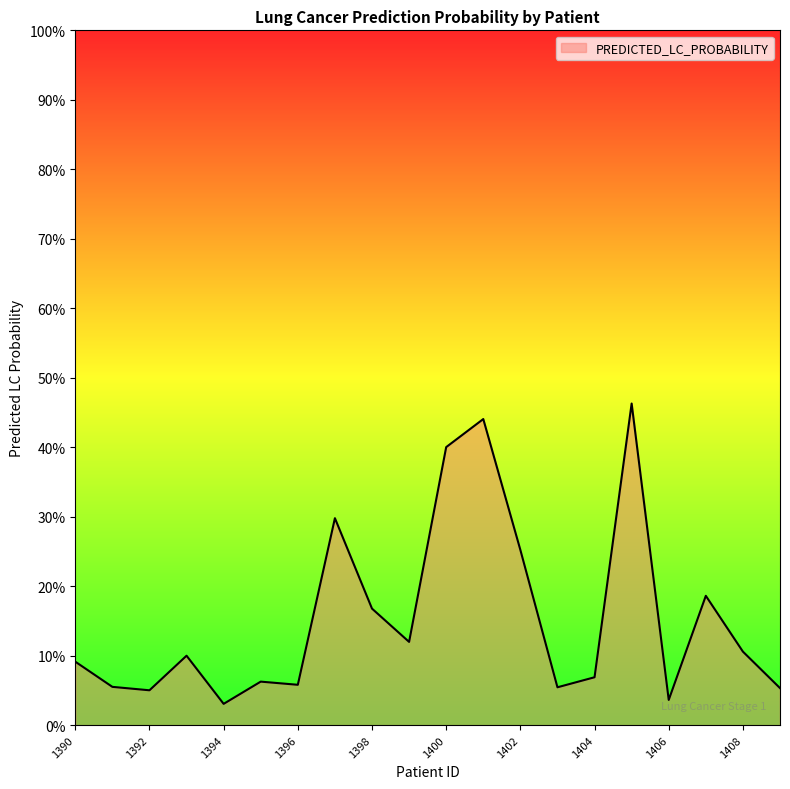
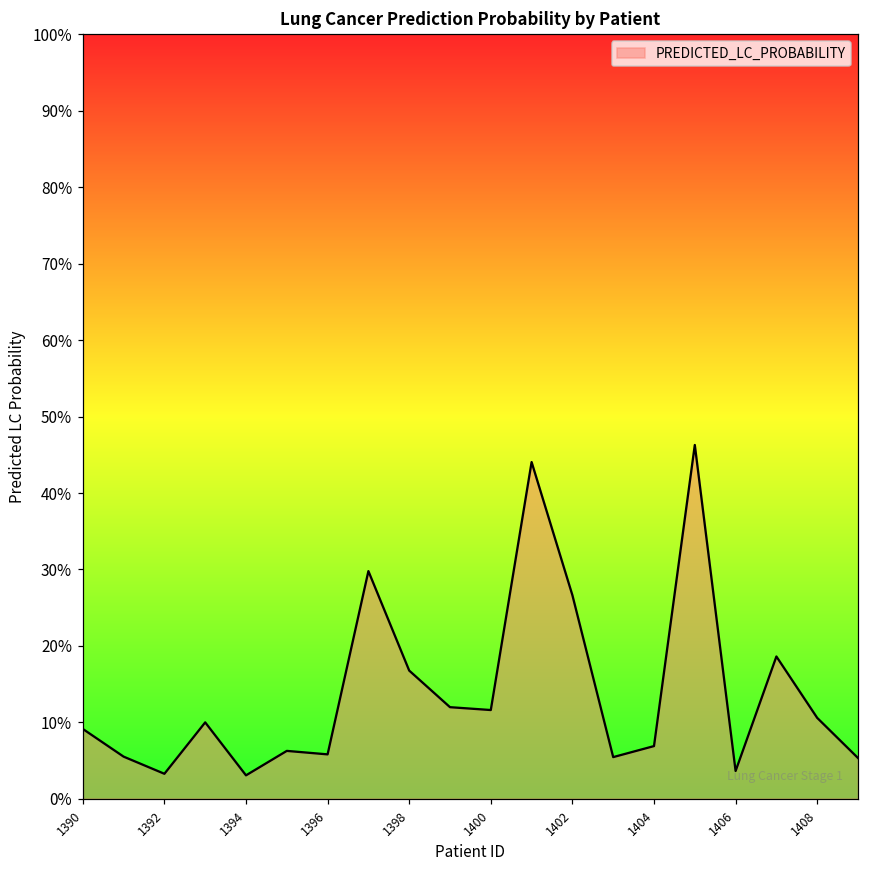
1392: 5% -> 3%
1400: 40% -> 12%
1402: 25% -> 27%
